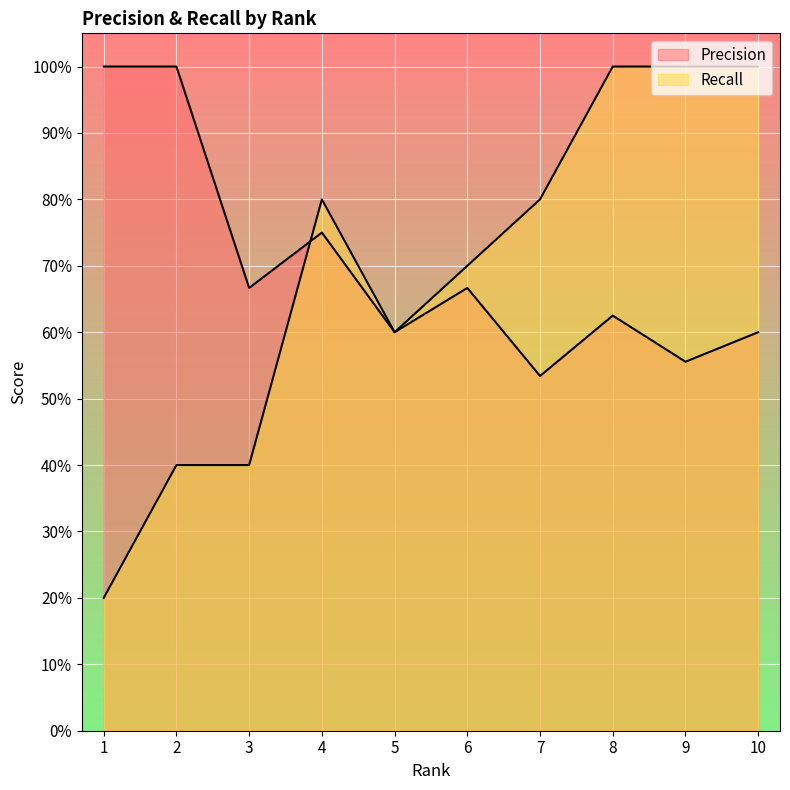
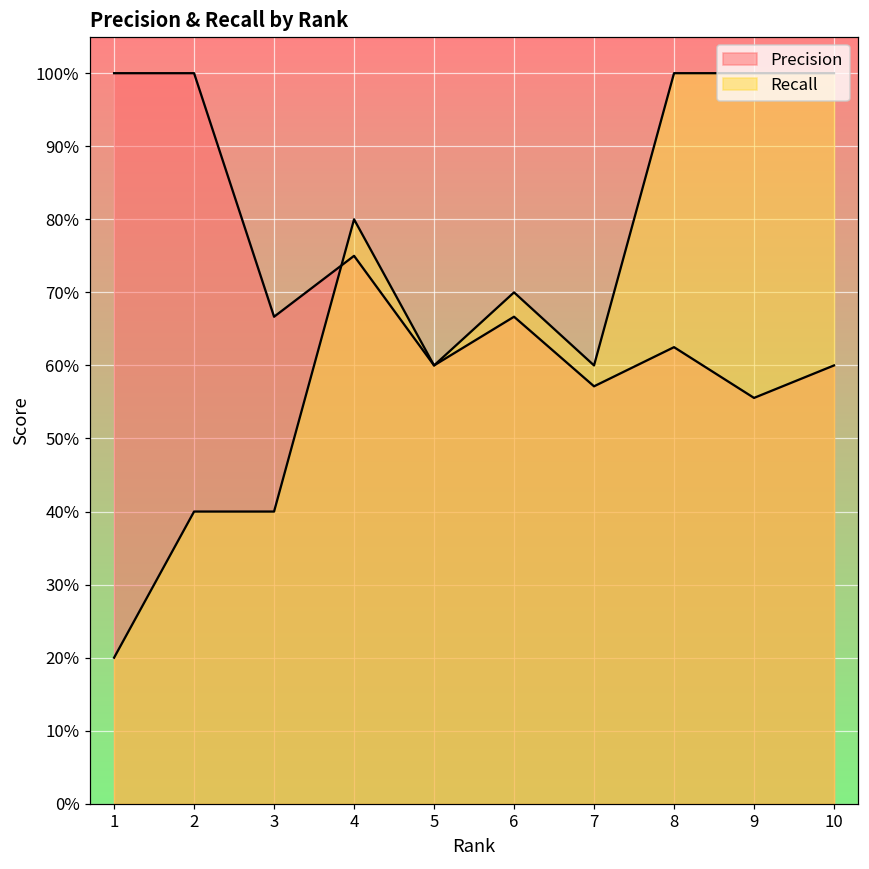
Precision, 7: 53% -> 57%
Recall, 7: 80% -> 60%
